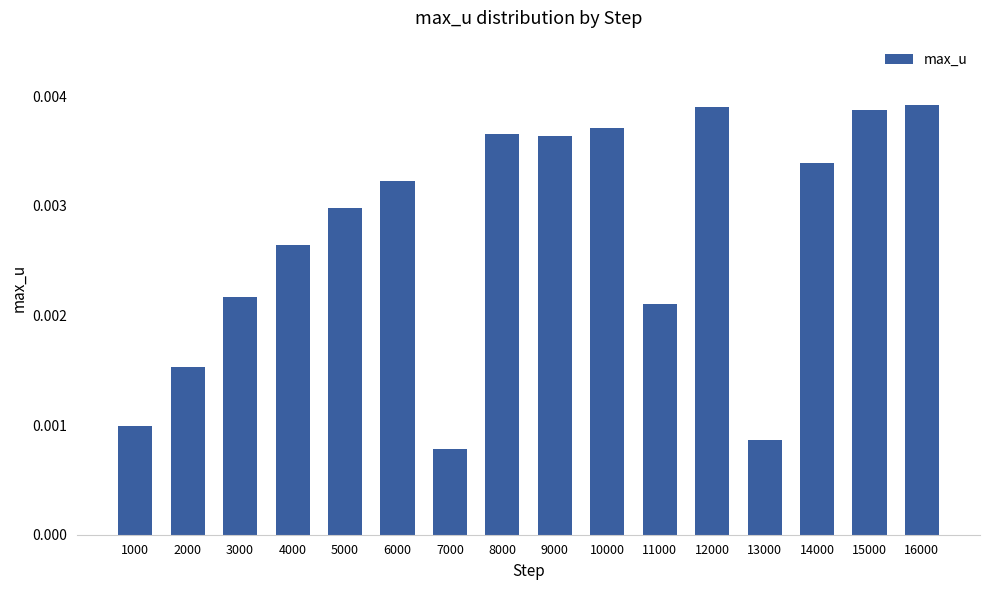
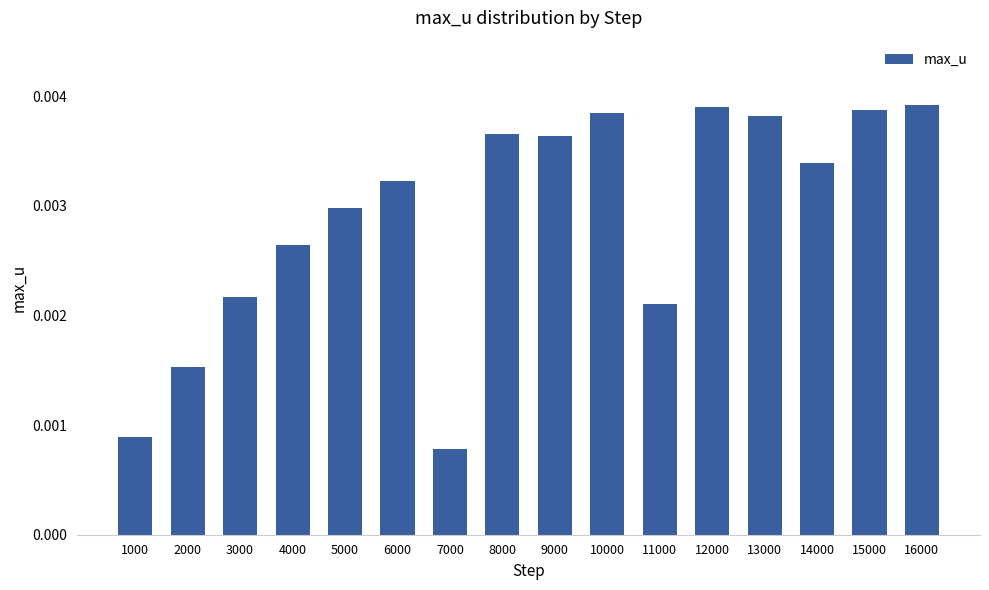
1000: 0.00099 -> 0.00089
10000: 0.00371 -> 0.00385
13000: 0.00087 -> 0.00382
